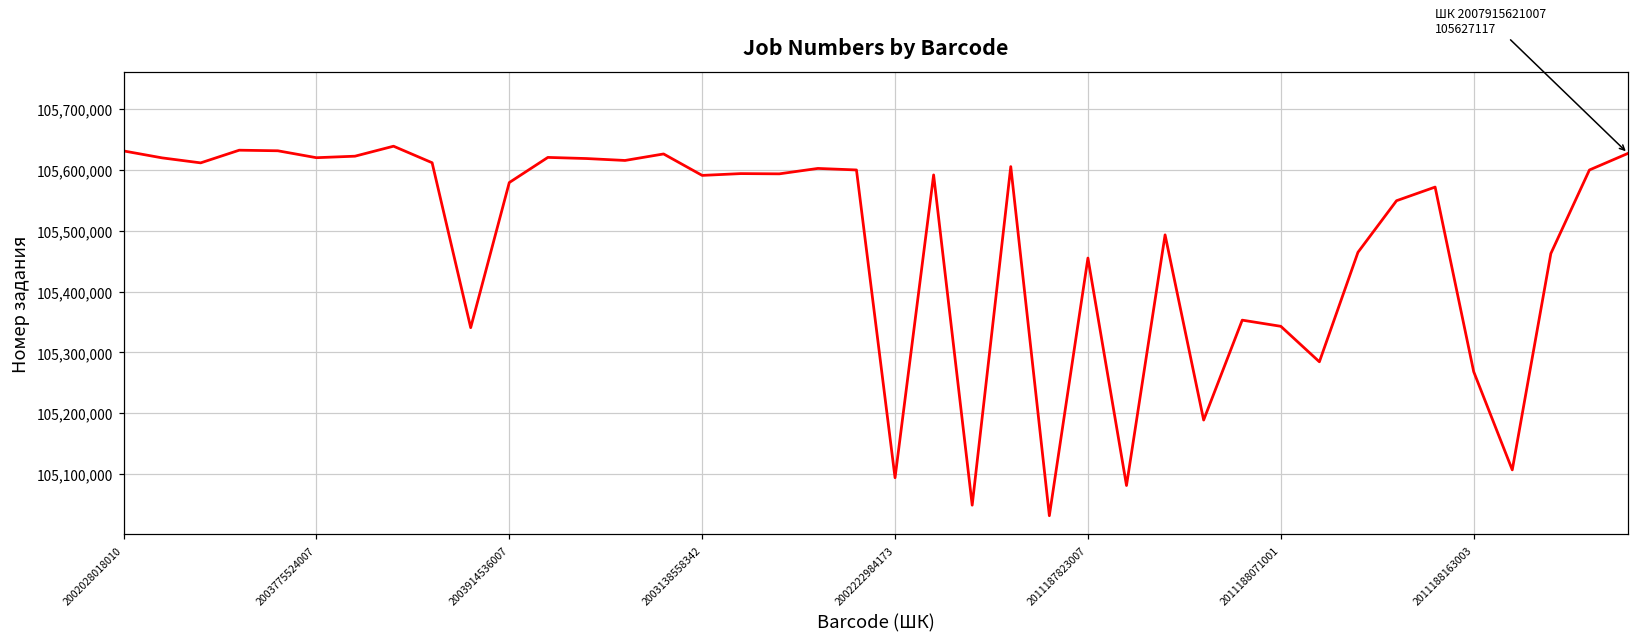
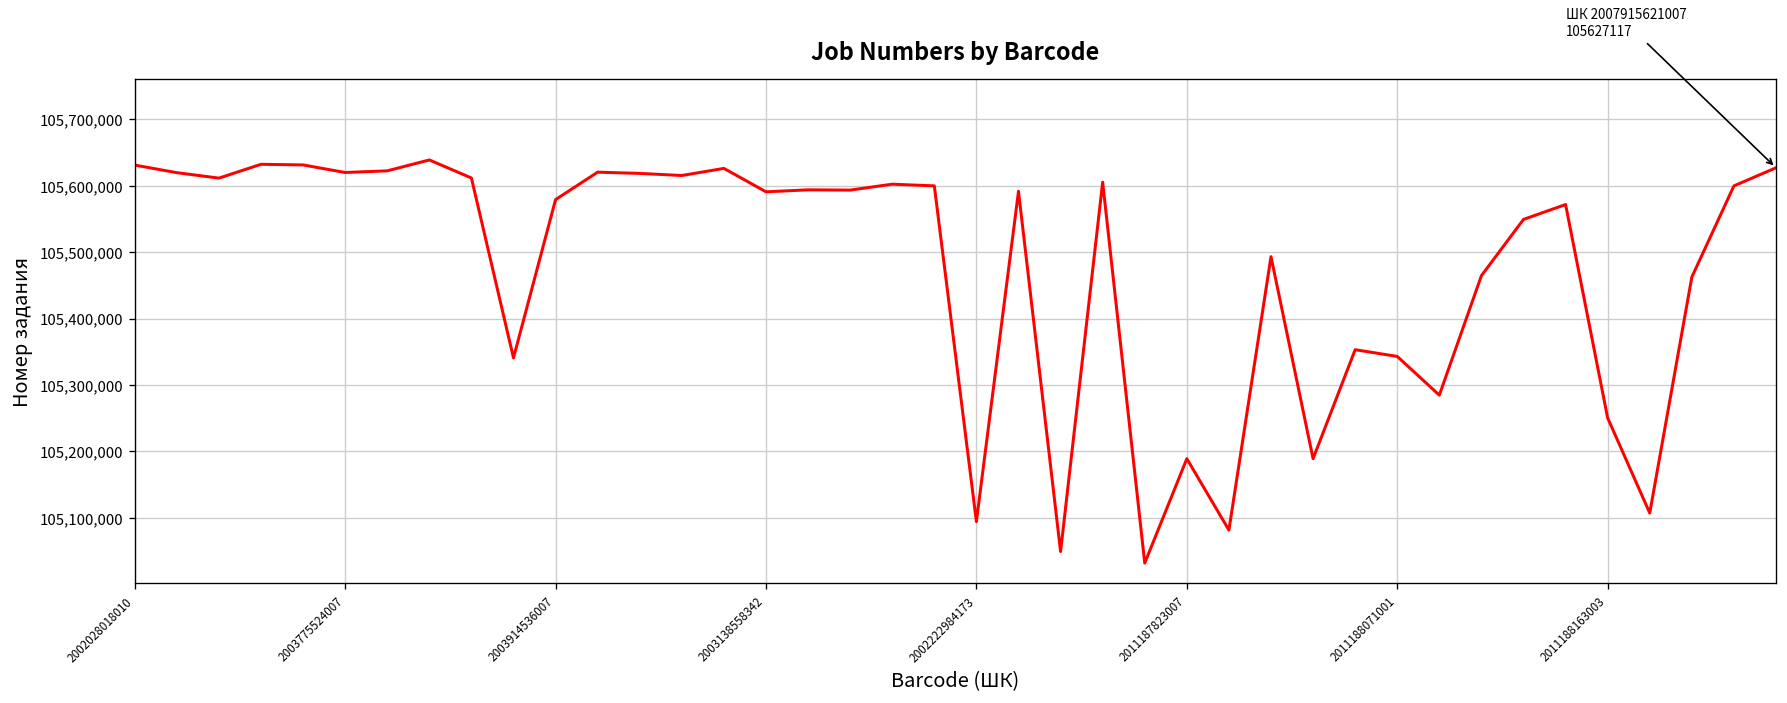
2011187823007: 105,460,000 -> 105,190,000
2011188163003: 105,270,000 -> 105,250,000
